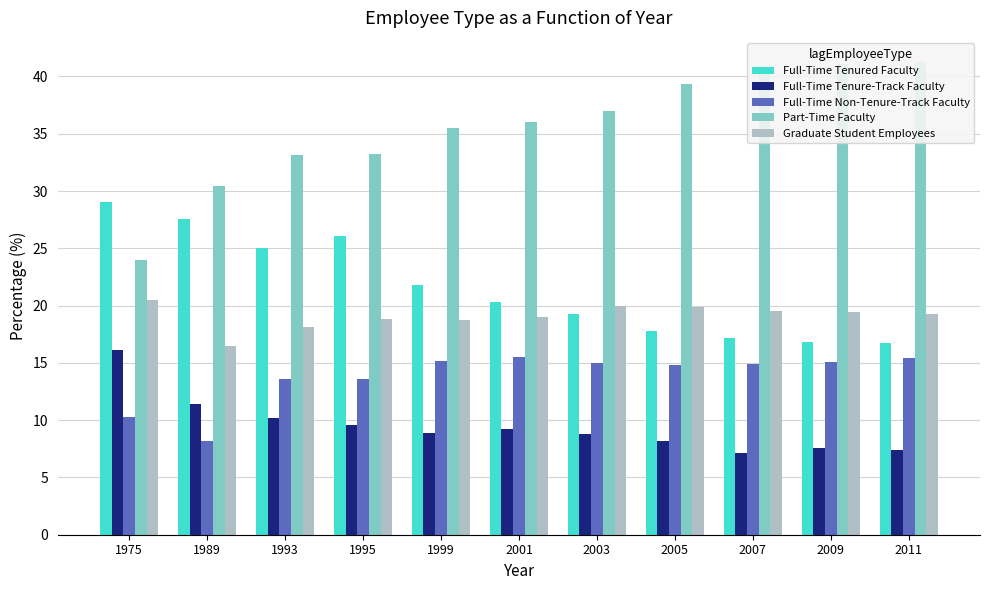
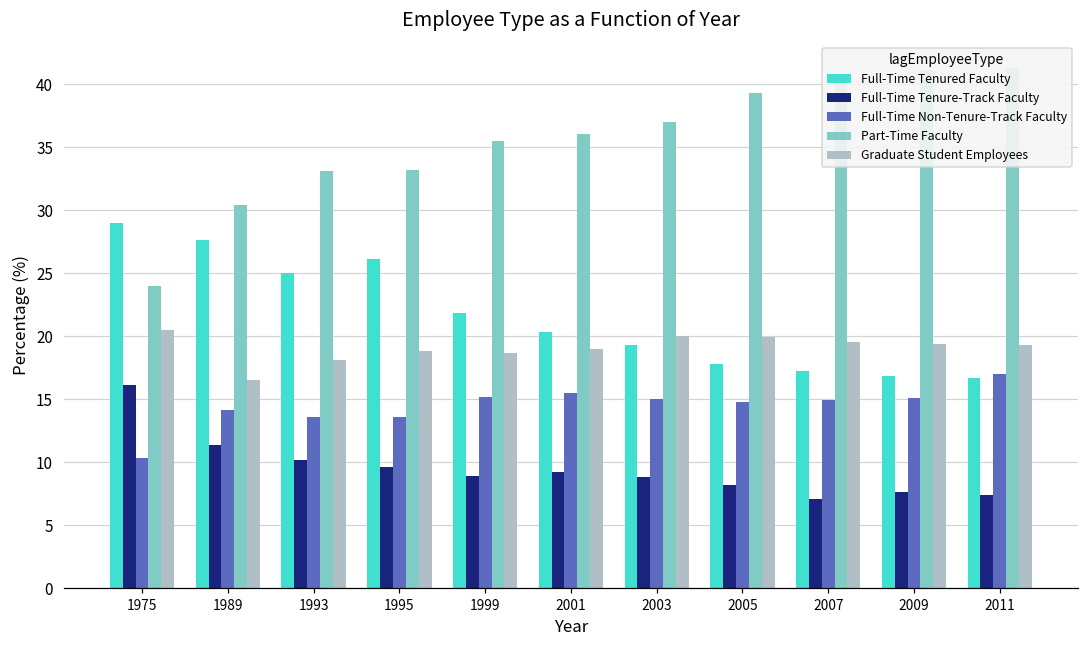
Full-Time Non-Tenure-Track Faculty, 1989: 8.2 -> 14.1
Full-Time Non-Tenure-Track Faculty, 2011: 15.4 -> 17.0
